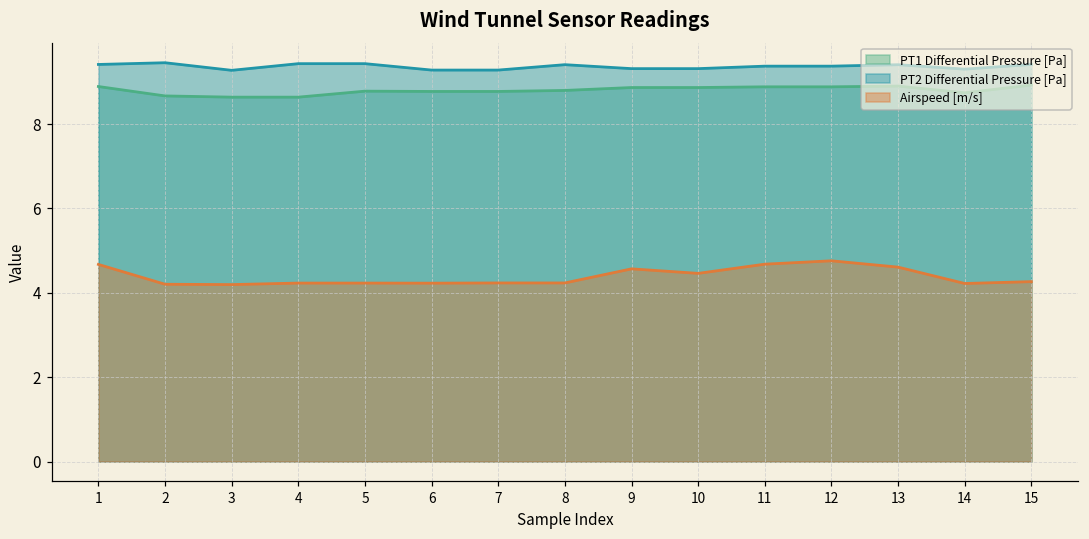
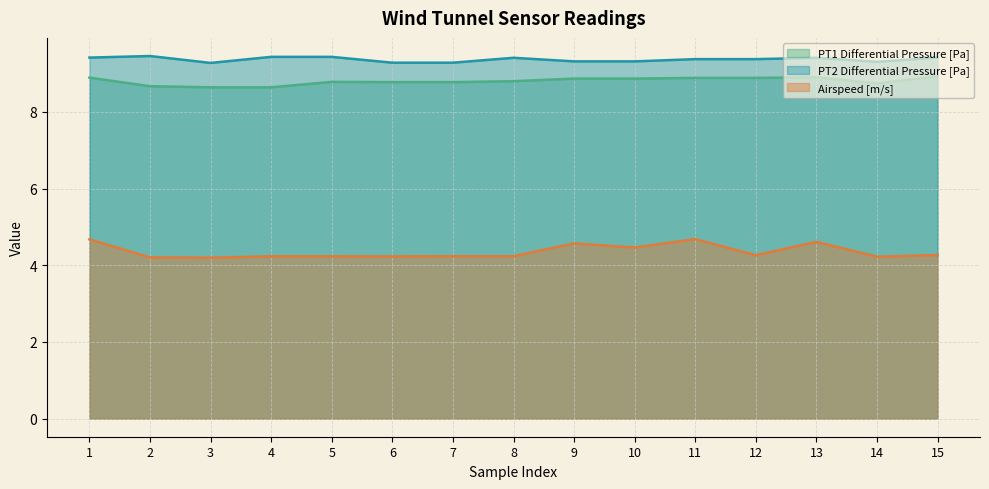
Airspeed [m/s], 12: 4.8 -> 4.3
